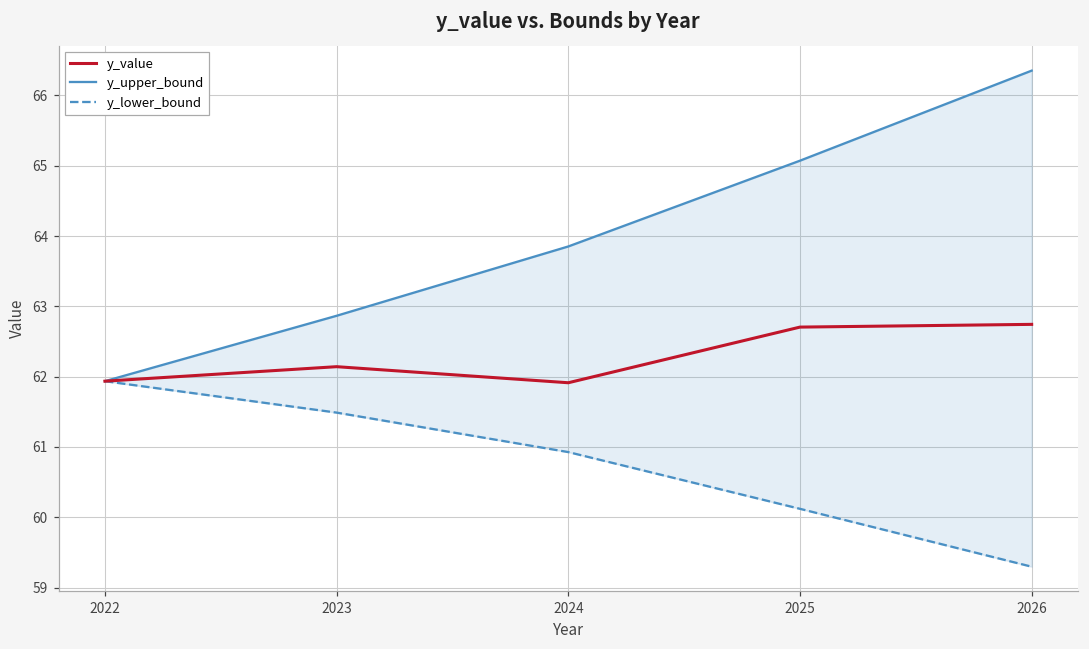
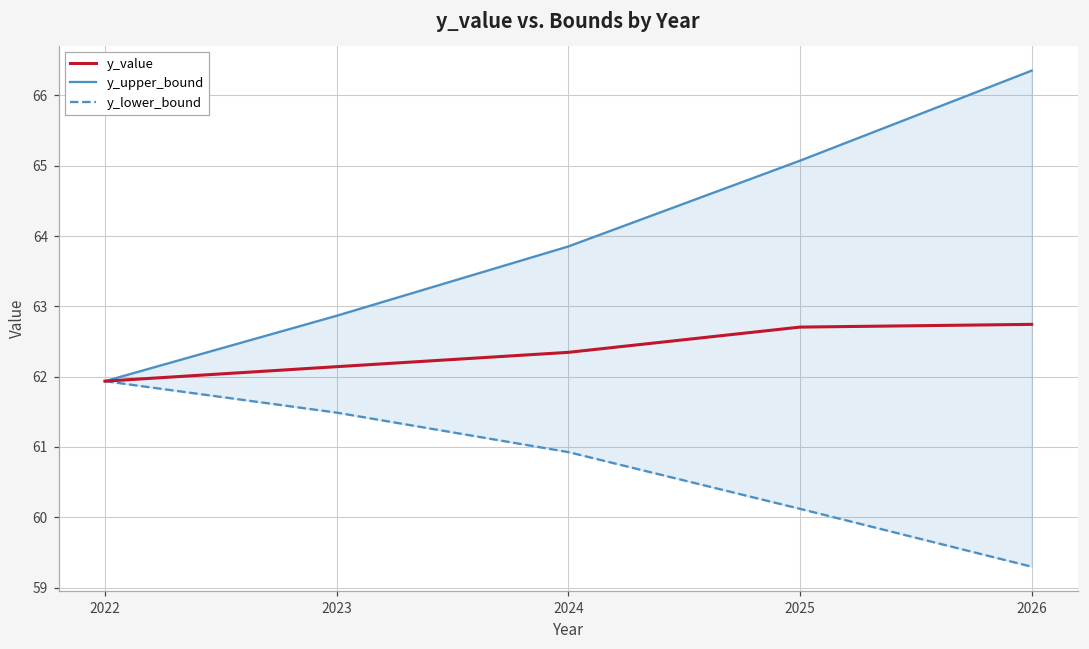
y_value, 2024: 61.9 -> 62.3
